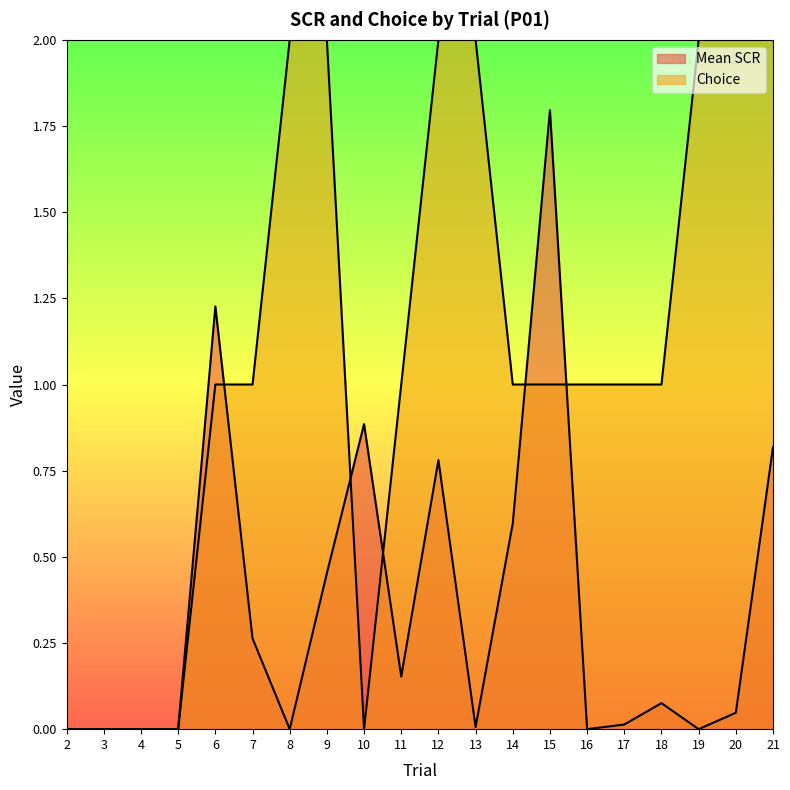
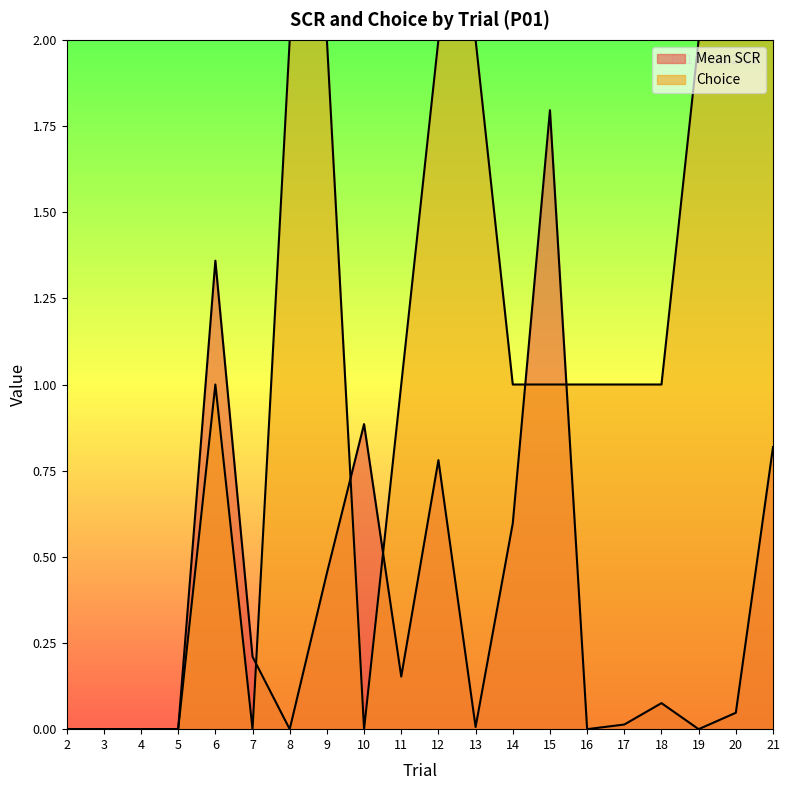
Mean SCR, 6: 1.23 -> 1.36
Mean SCR, 7: 0.26 -> 0.21
Choice, 7: 1 -> 0
